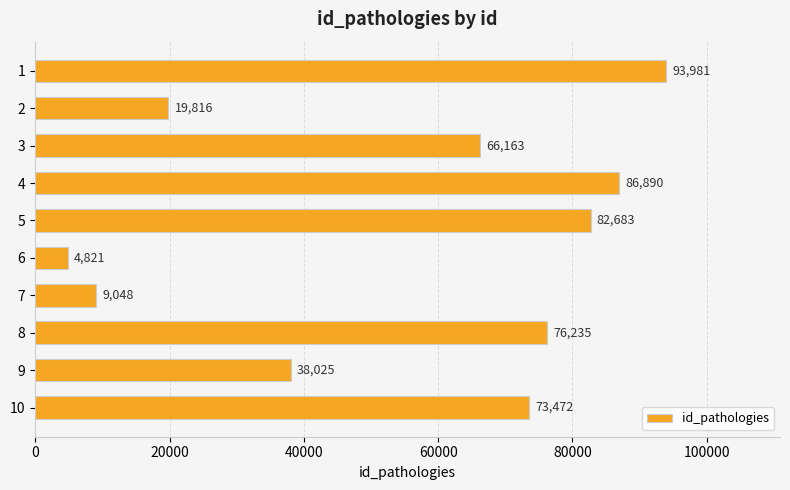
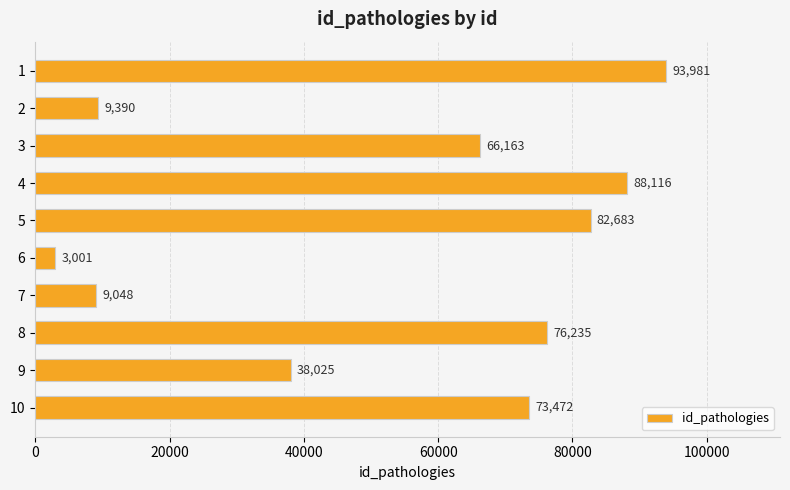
2: 19,816 -> 9,390
4: 86,890 -> 88,116
6: 4,821 -> 3,001
